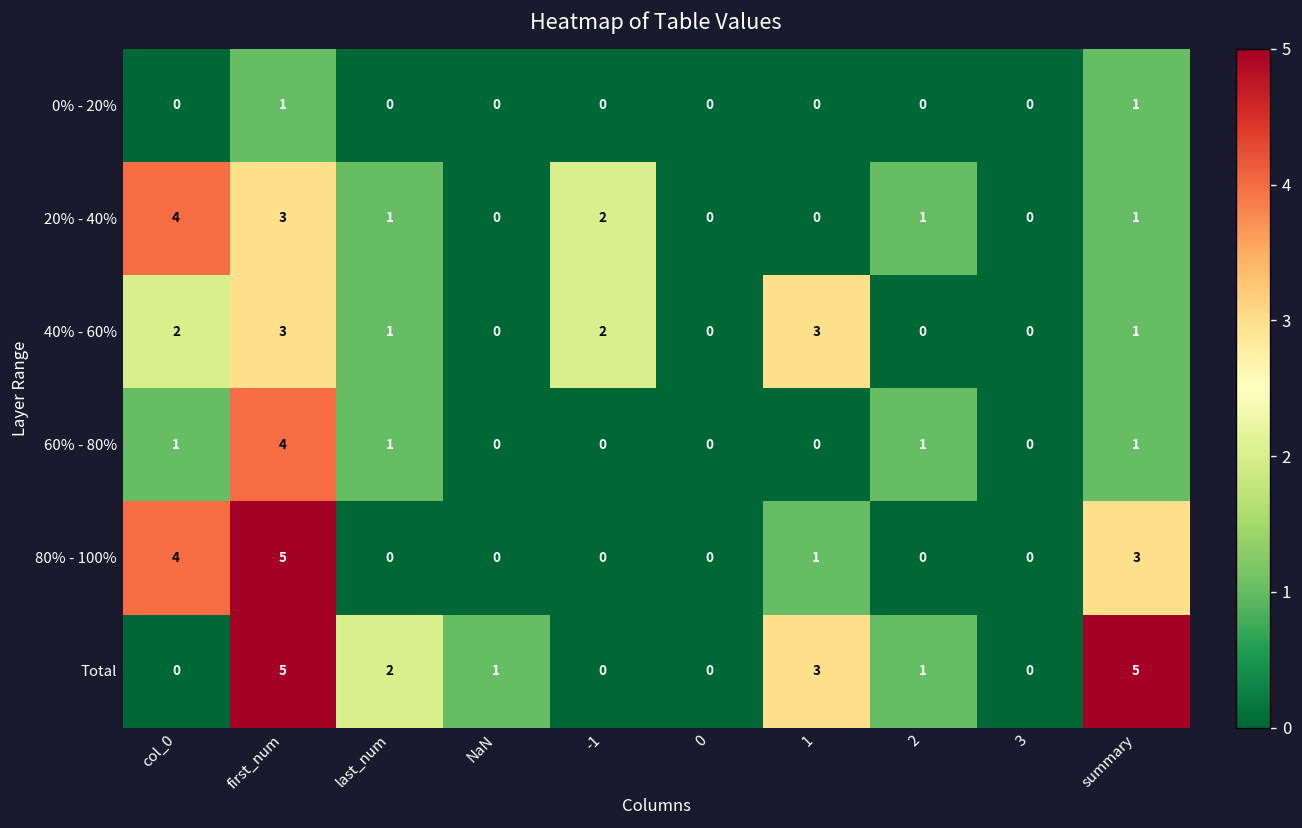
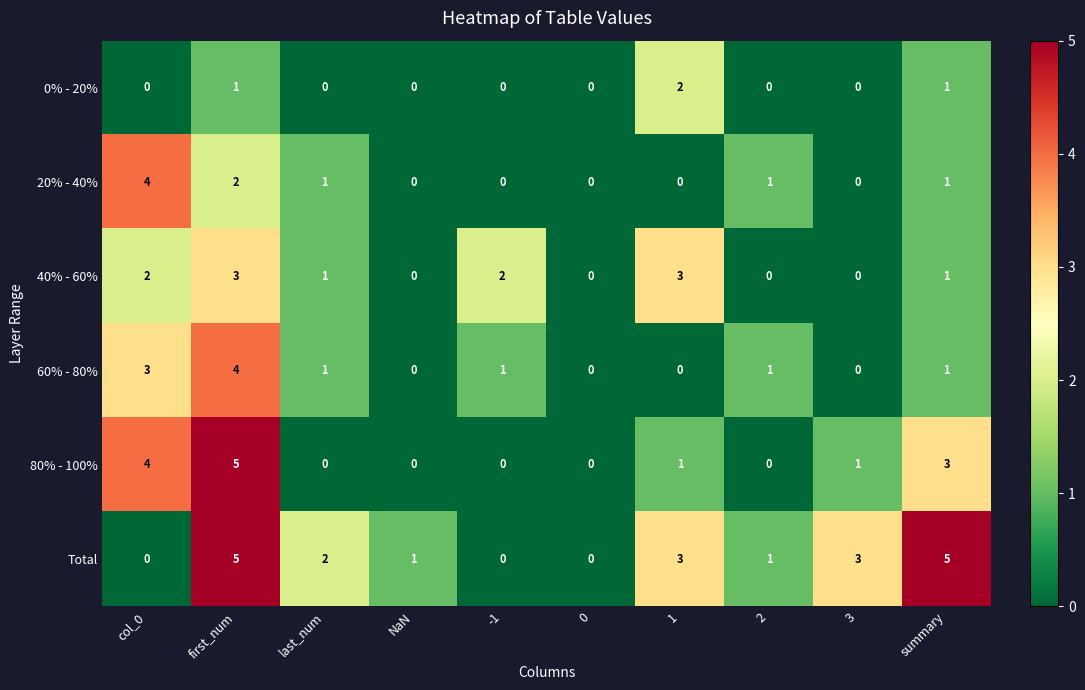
0% - 20%, 1: 0 -> 2
20% - 40%, first_num: 3 -> 2
20% - 40%, -1: 2 -> 0
60% - 80%, col_0: 1 -> 3
60% - 80%, -1: 0 -> 1
80% - 100%, 3: 0 -> 1
Total, 3: 0 -> 3
